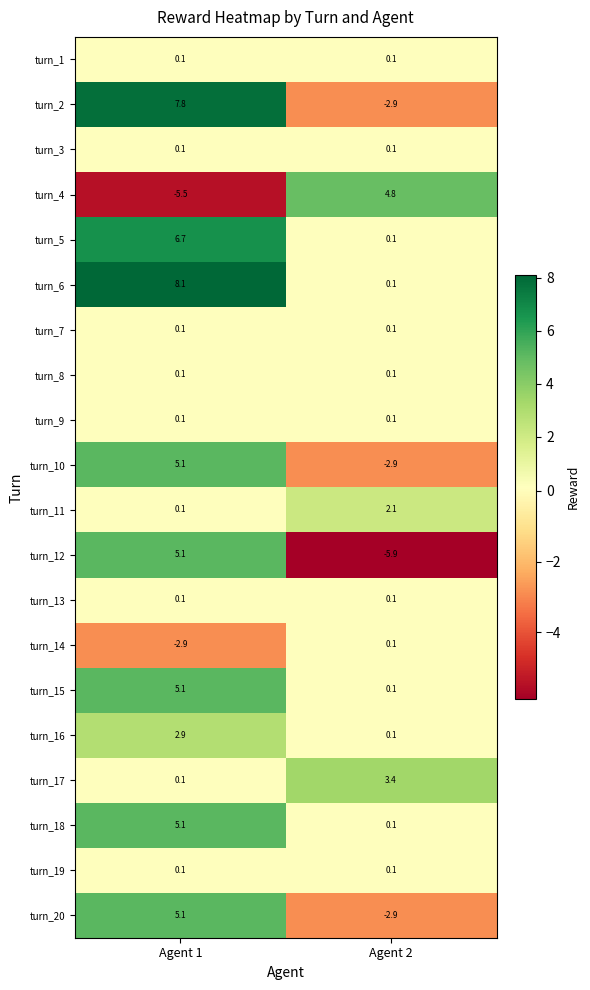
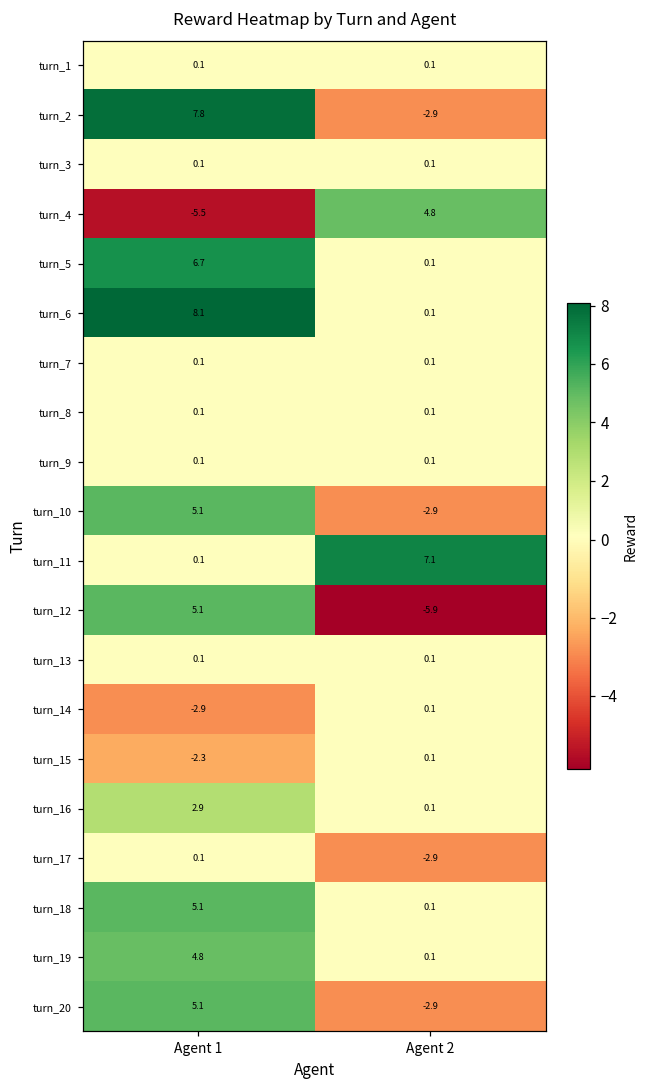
turn_11, Agent 2: 2.1 -> 7.1
turn_15, Agent 1: 5.1 -> -2.3
turn_17, Agent 2: 3.4 -> -2.9
turn_19, Agent 1: 0.1 -> 4.8
